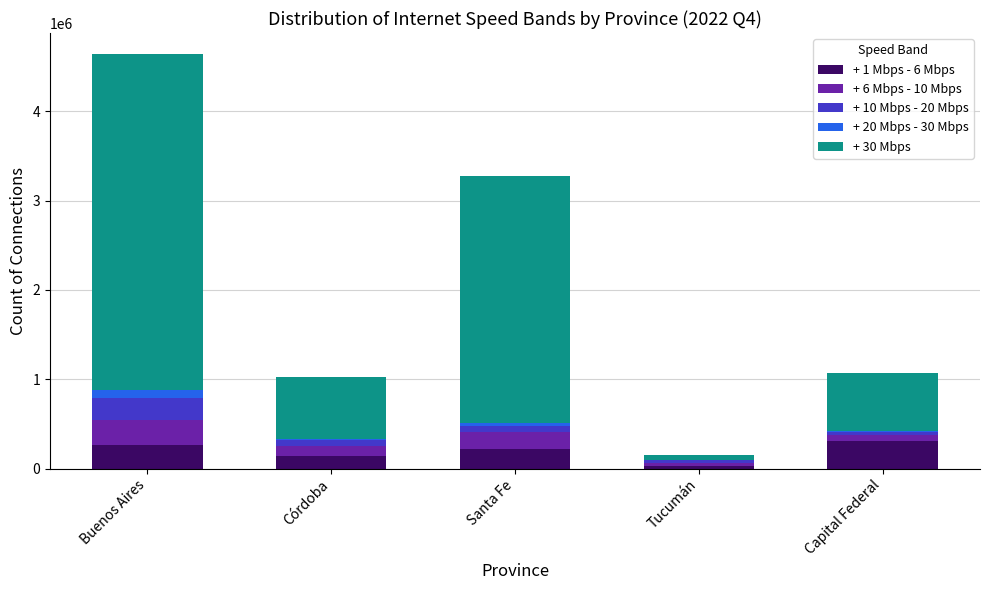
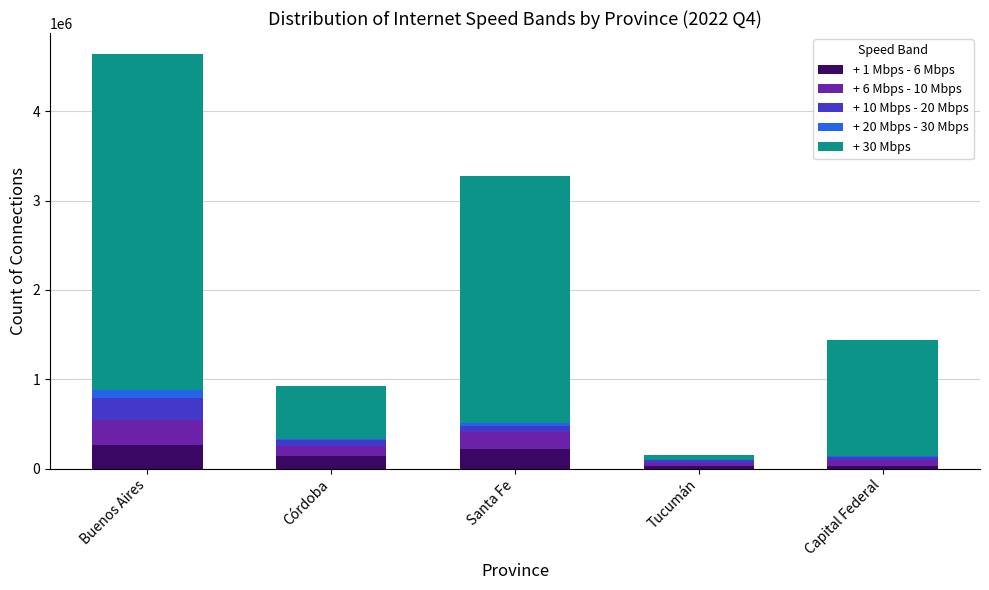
+ 30 Mbps, Córdoba: 700000 -> 600000
+ 1 Mbps - 6 Mbps, Capital Federal: 300000 -> 0
+ 30 Mbps, Capital Federal: 700000 -> 1300000
